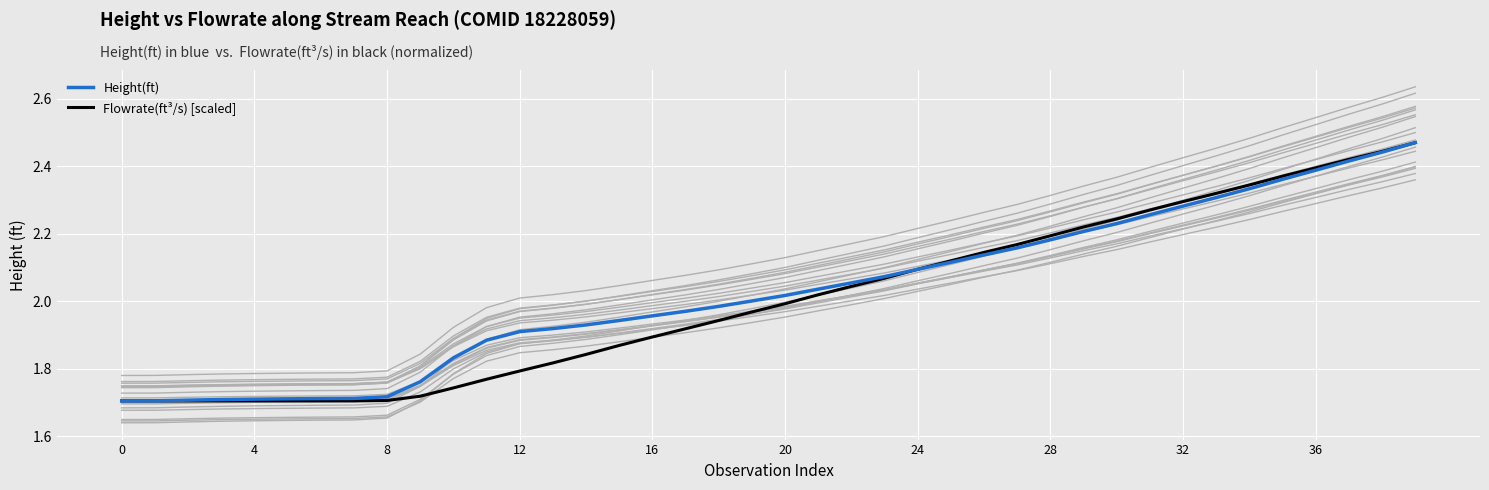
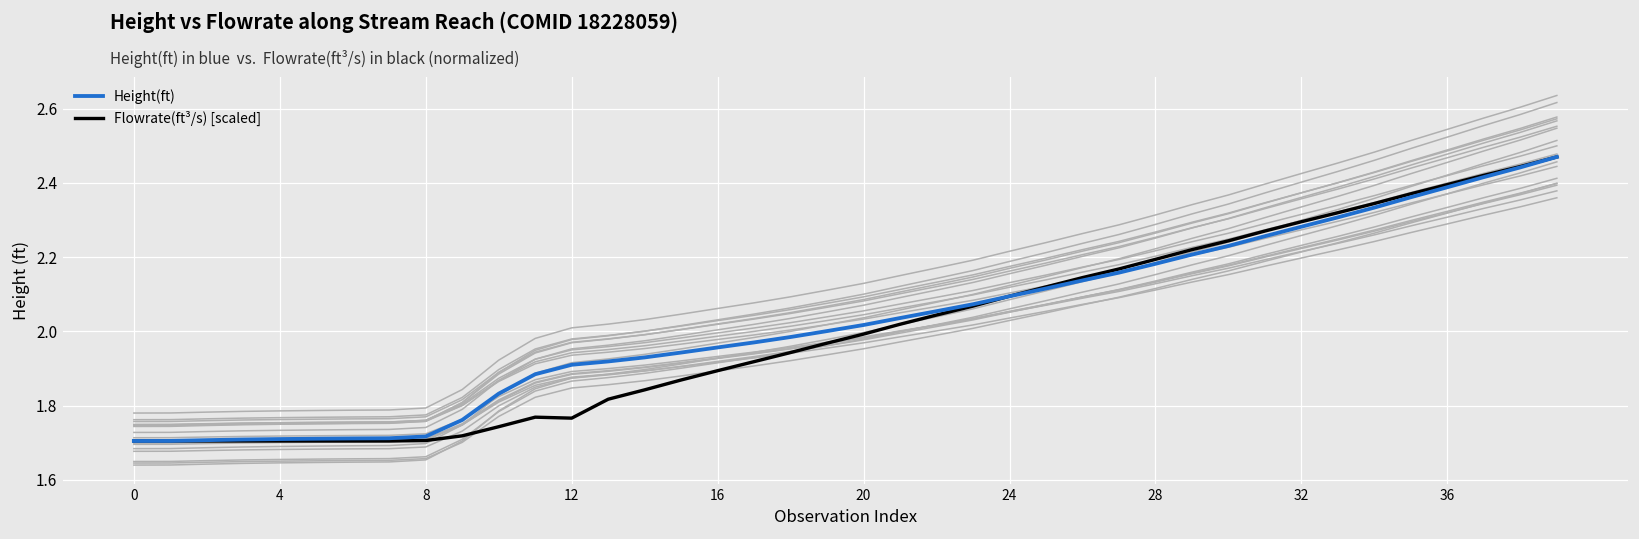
Flowrate(ft³/s) [scaled], 12: 1.79 -> 1.77
